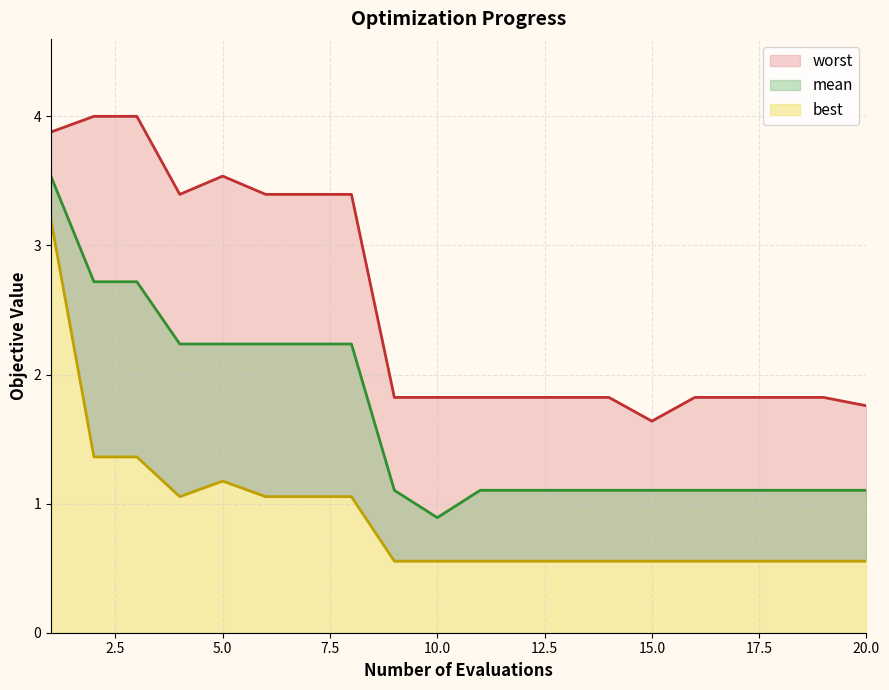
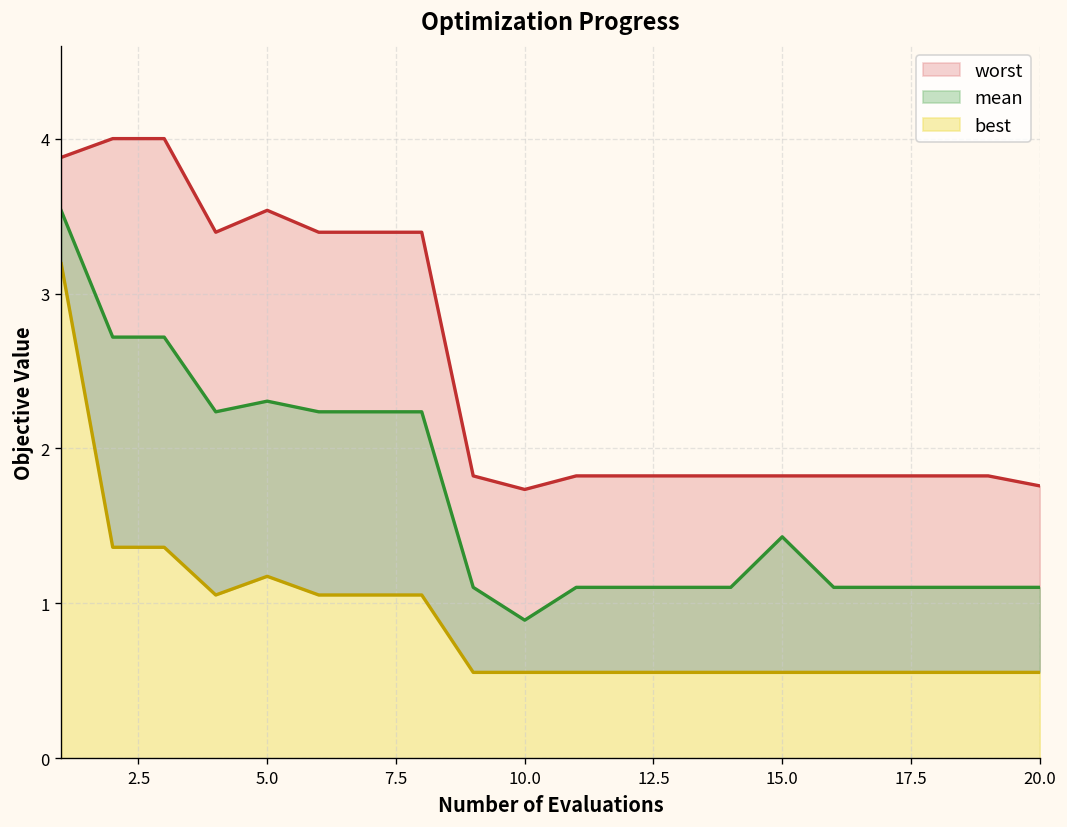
mean, 5.0: 2.24 -> 2.31
worst, 10.0: 1.82 -> 1.74
worst, 15.0: 1.64 -> 1.82
mean, 15.0: 1.10 -> 1.43
